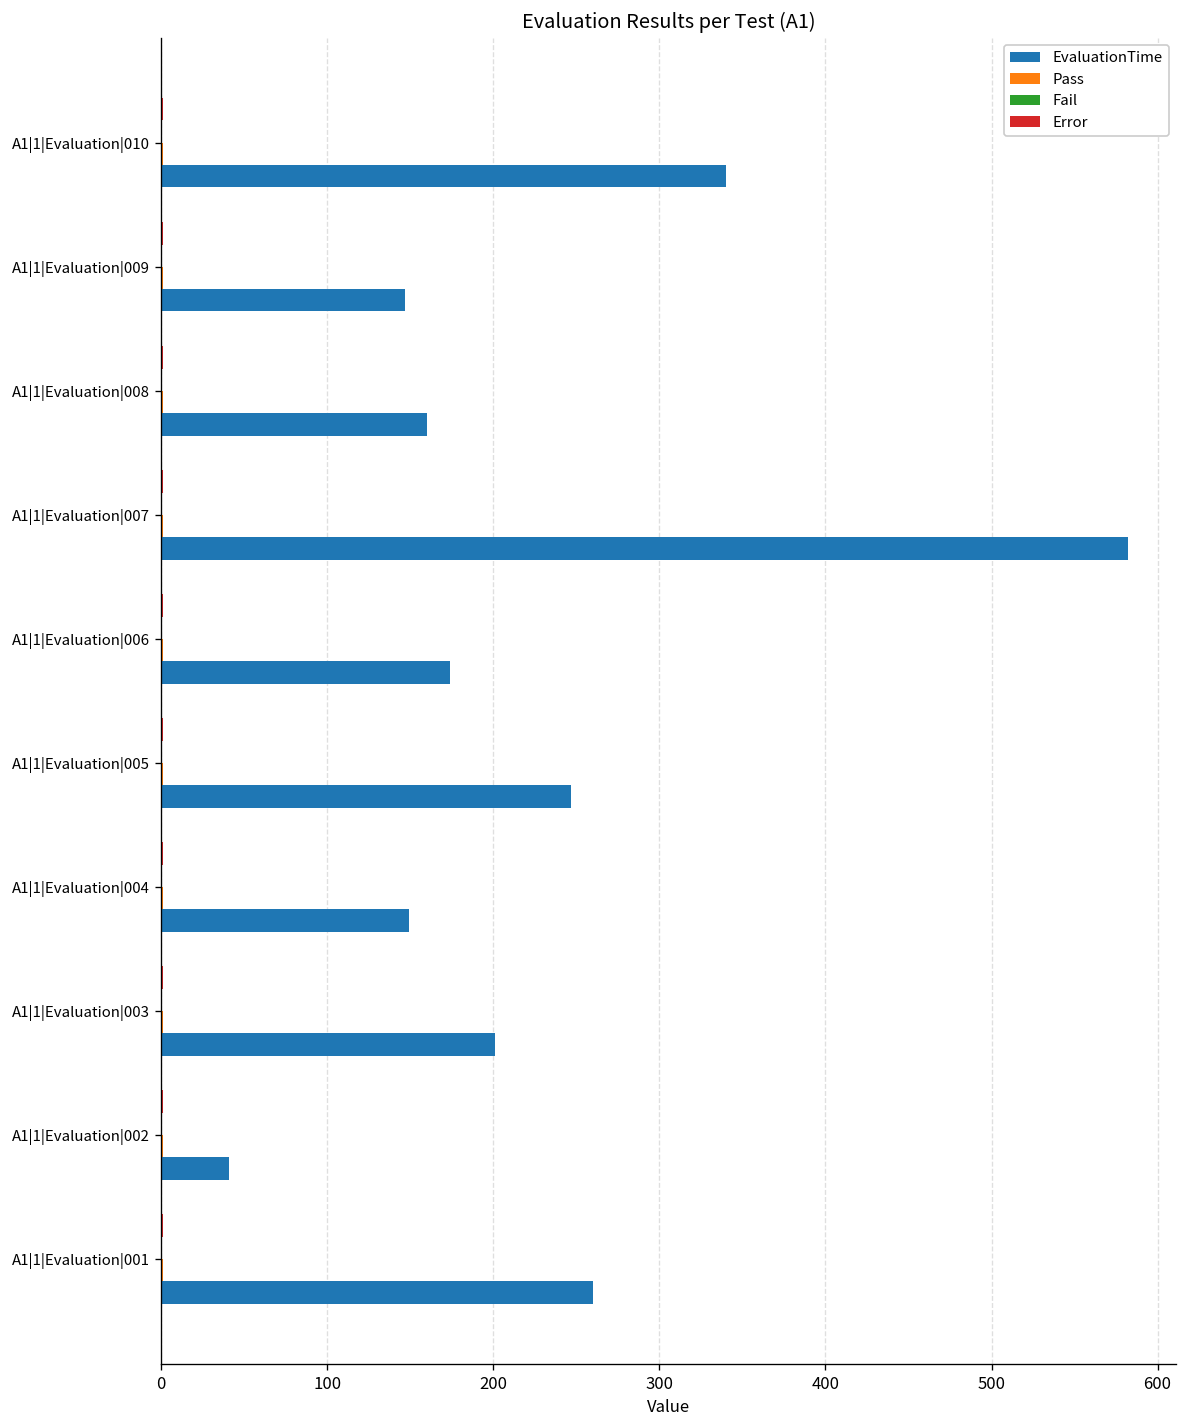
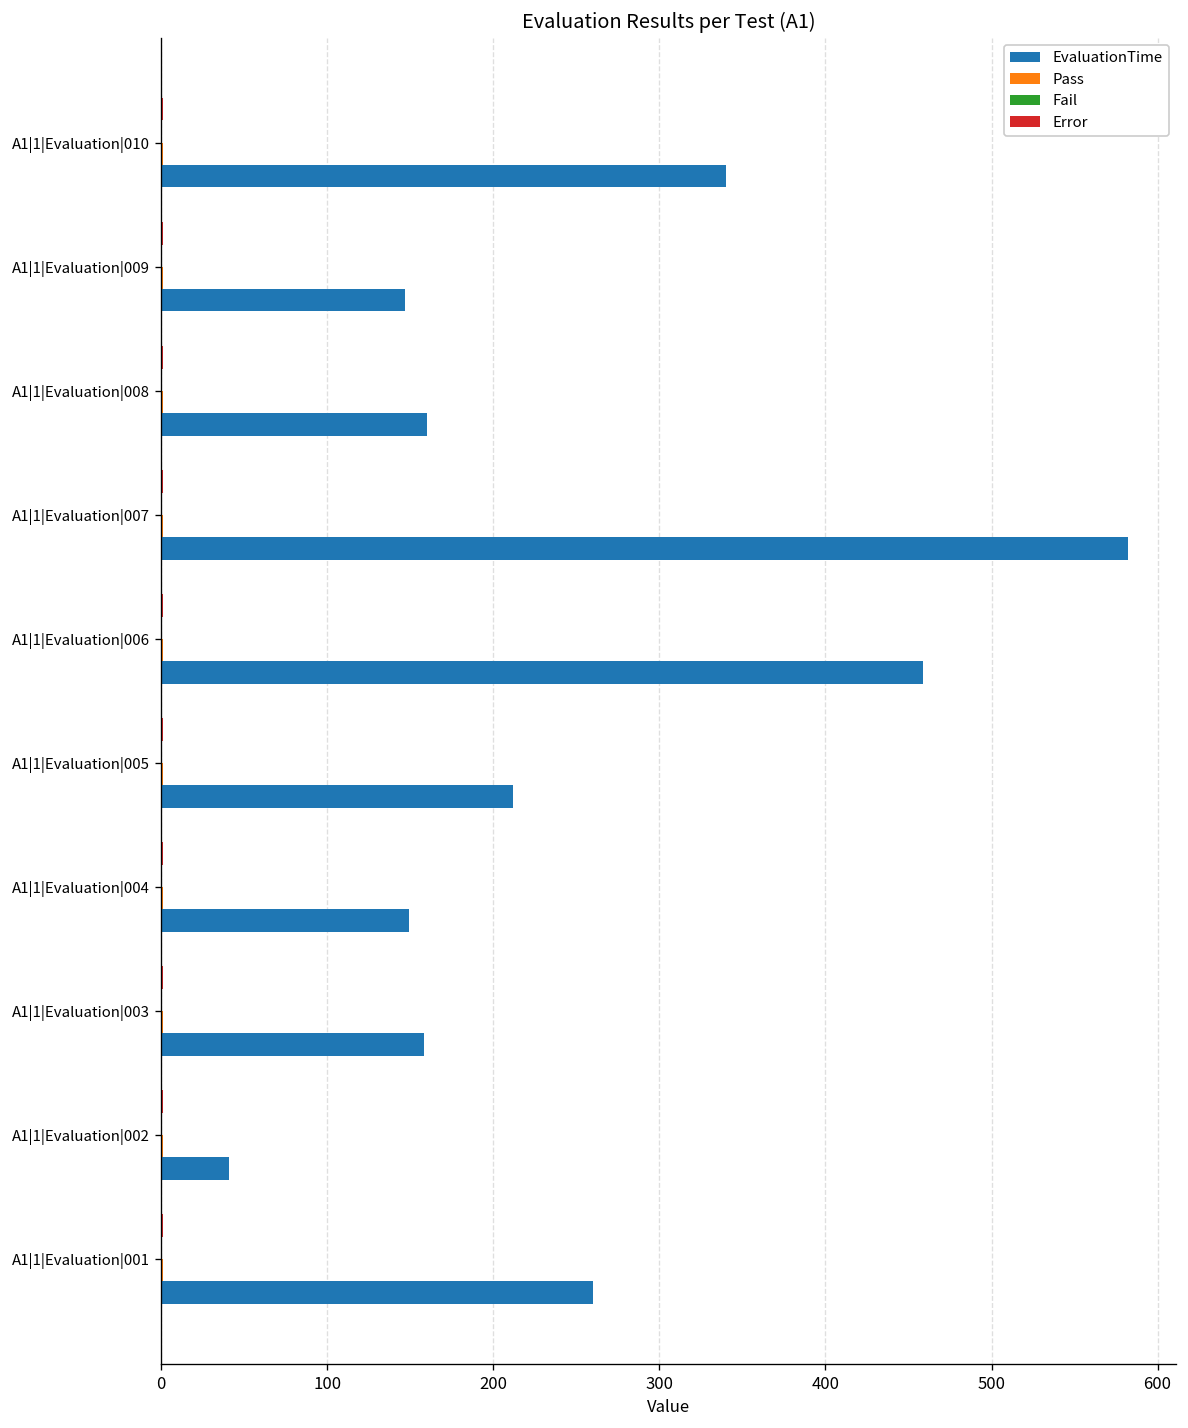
EvaluationTime, A1|1|Evaluation|006: 174 -> 459
EvaluationTime, A1|1|Evaluation|005: 247 -> 212
EvaluationTime, A1|1|Evaluation|003: 201 -> 158
